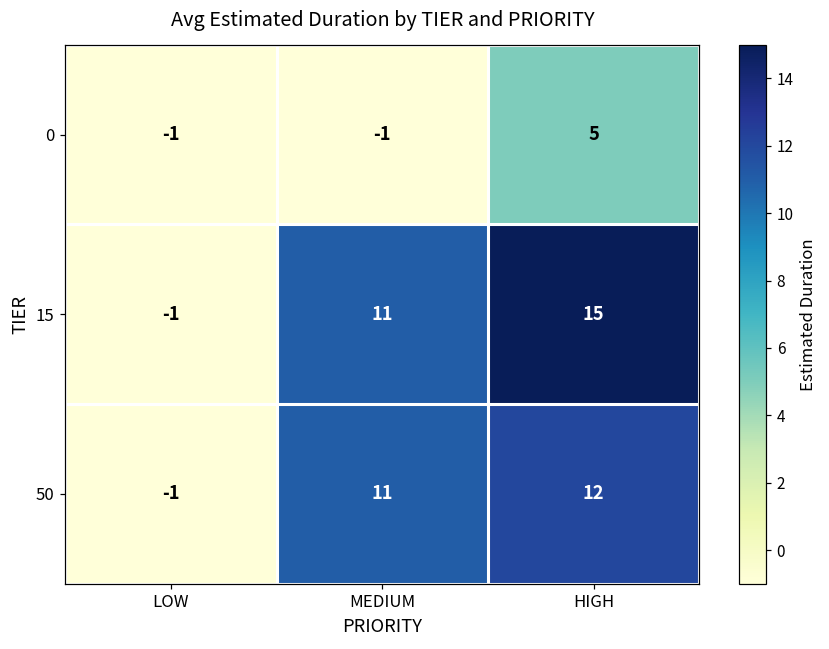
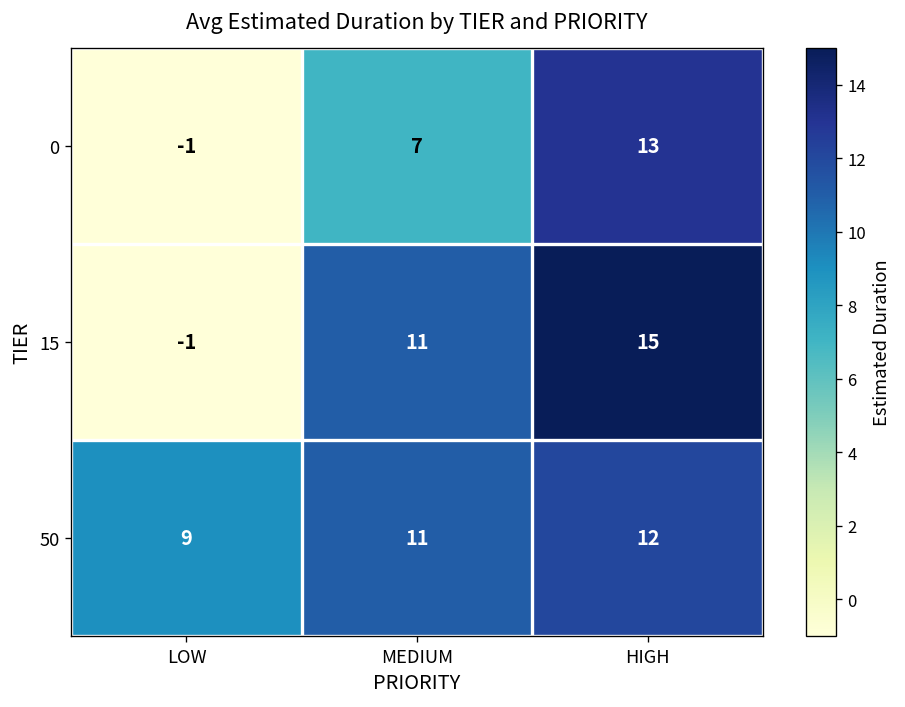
0, MEDIUM: -1 -> 7
0, HIGH: 5 -> 13
50, LOW: -1 -> 9
